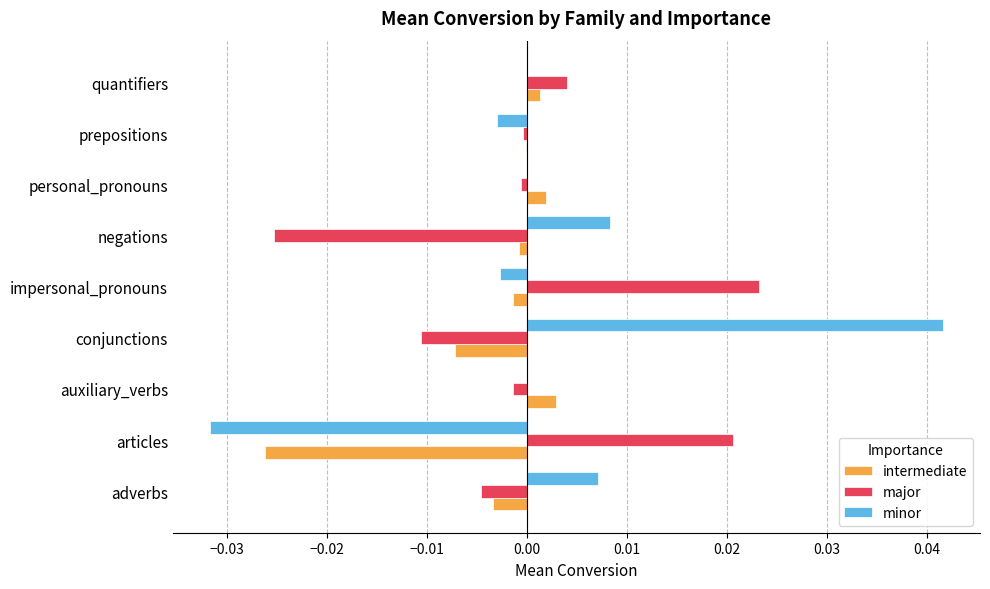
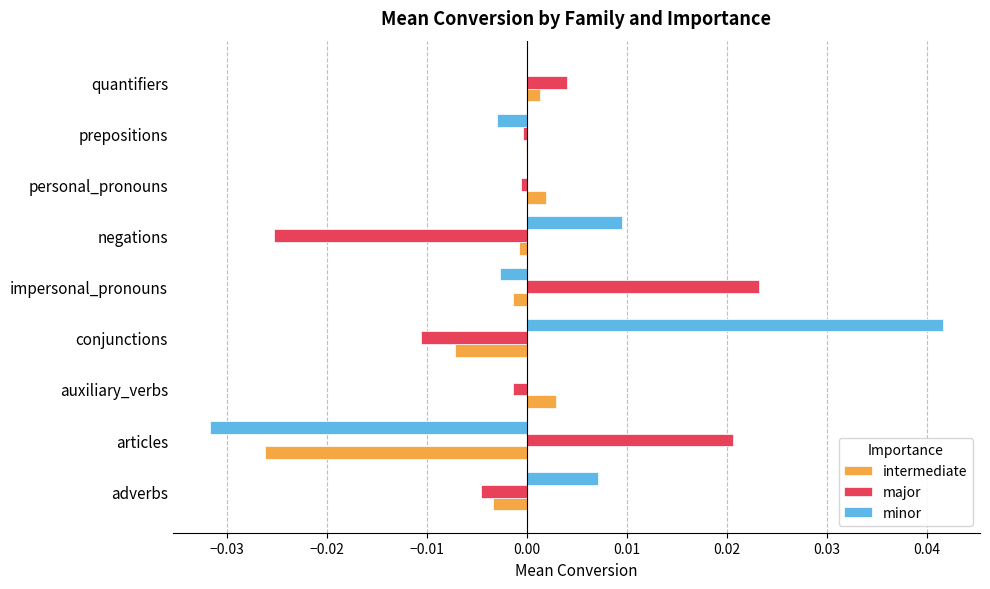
minor, negations: 0.008 -> 0.010
